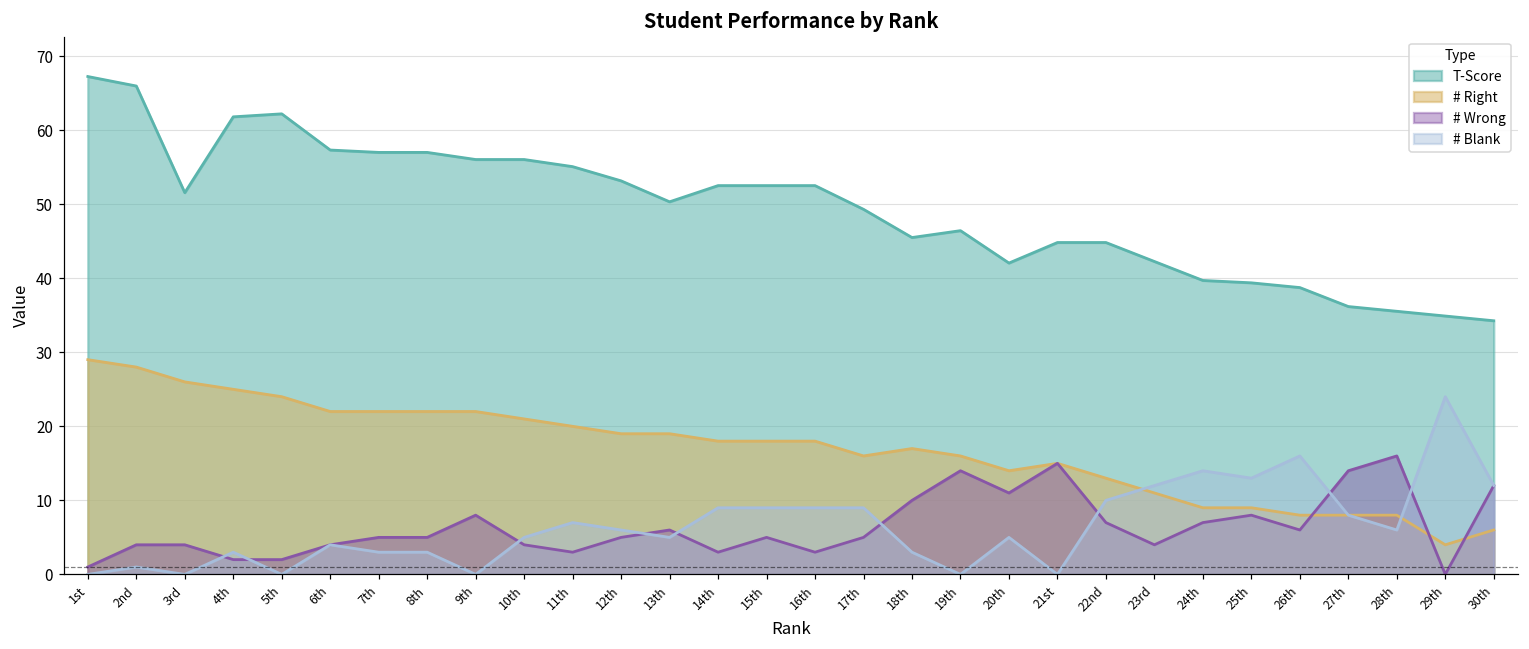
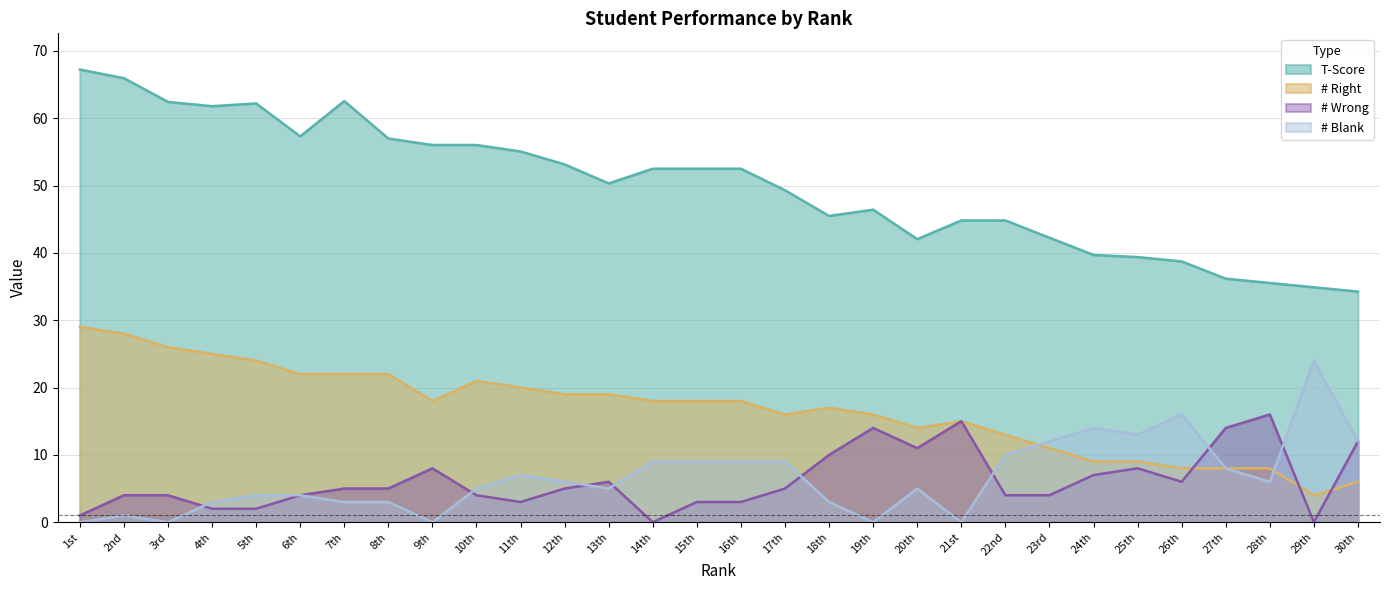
T-Score, 3rd: 52 -> 62
# Blank, 5th: 0 -> 4
T-Score, 7th: 57 -> 63
# Right, 9th: 22 -> 18
# Wrong, 14th: 3 -> 0
# Wrong, 15th: 5 -> 3
# Wrong, 22nd: 7 -> 4
